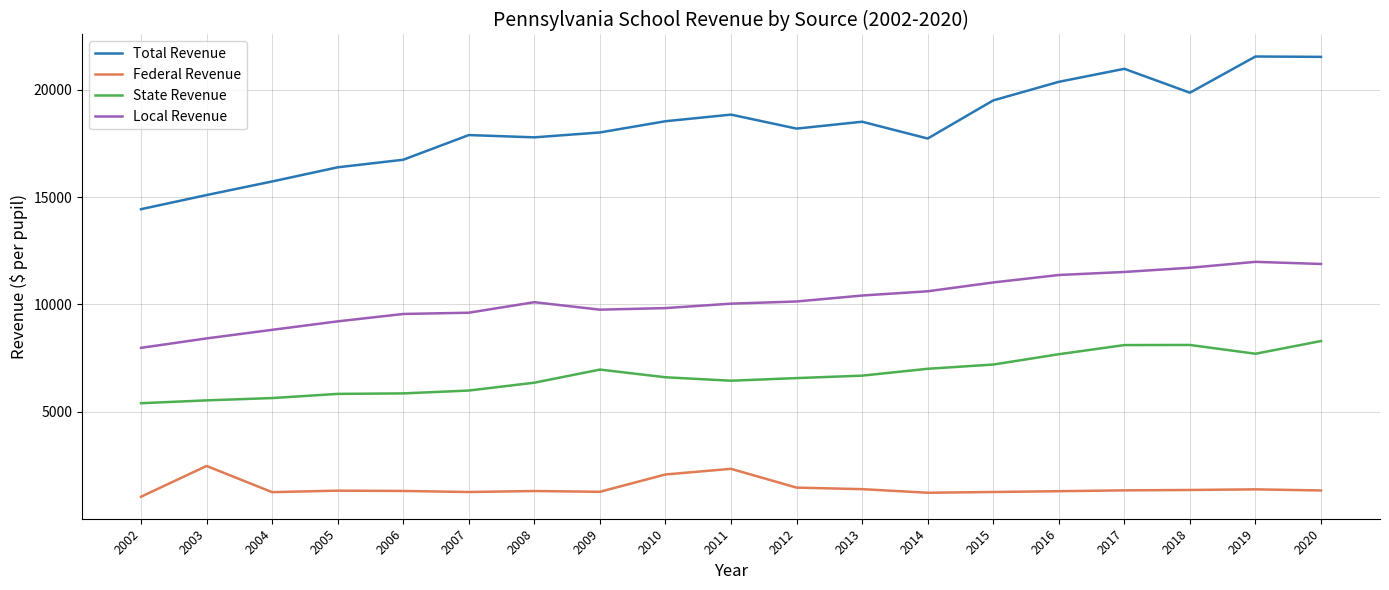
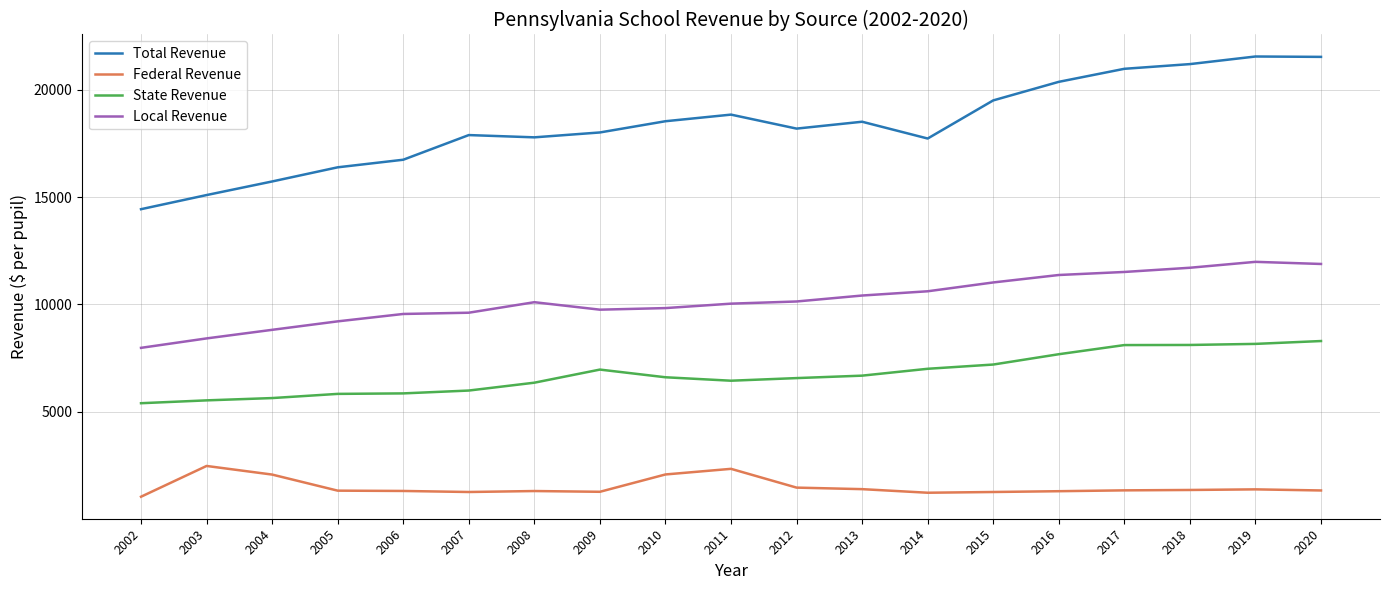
Federal Revenue, 2004: 1300 -> 2100
Total Revenue, 2018: 19900 -> 21200
State Revenue, 2019: 7700 -> 8200
